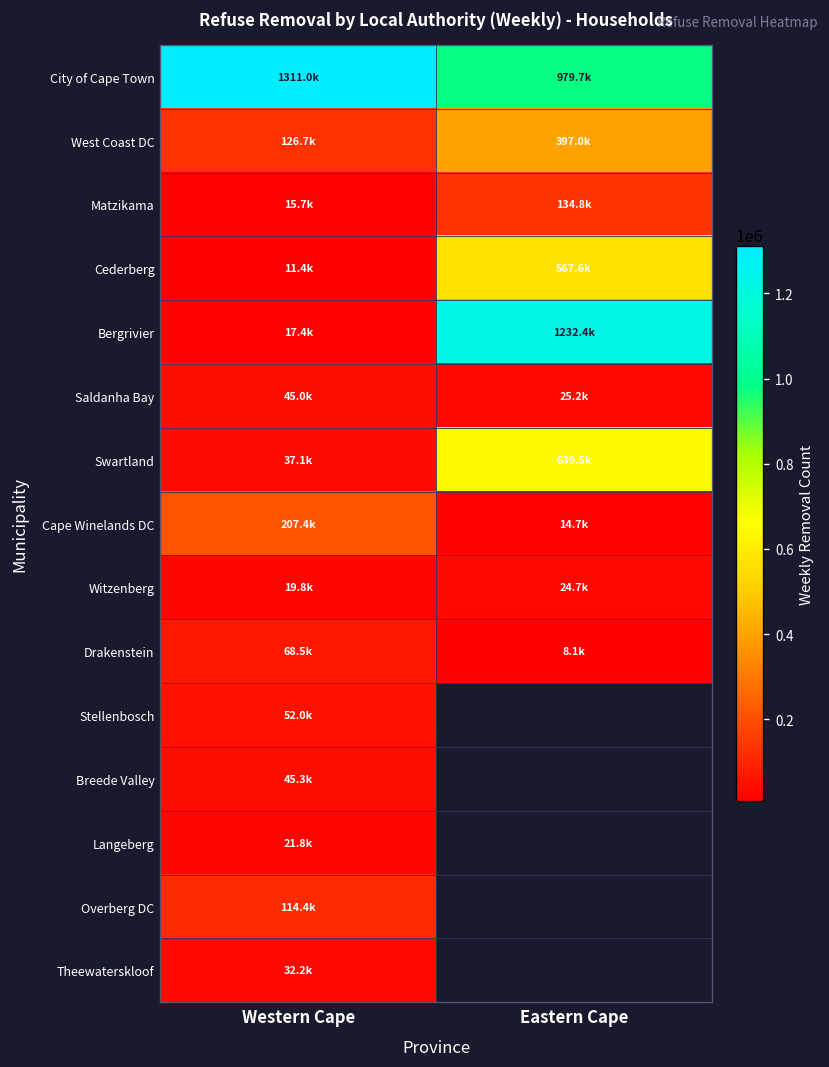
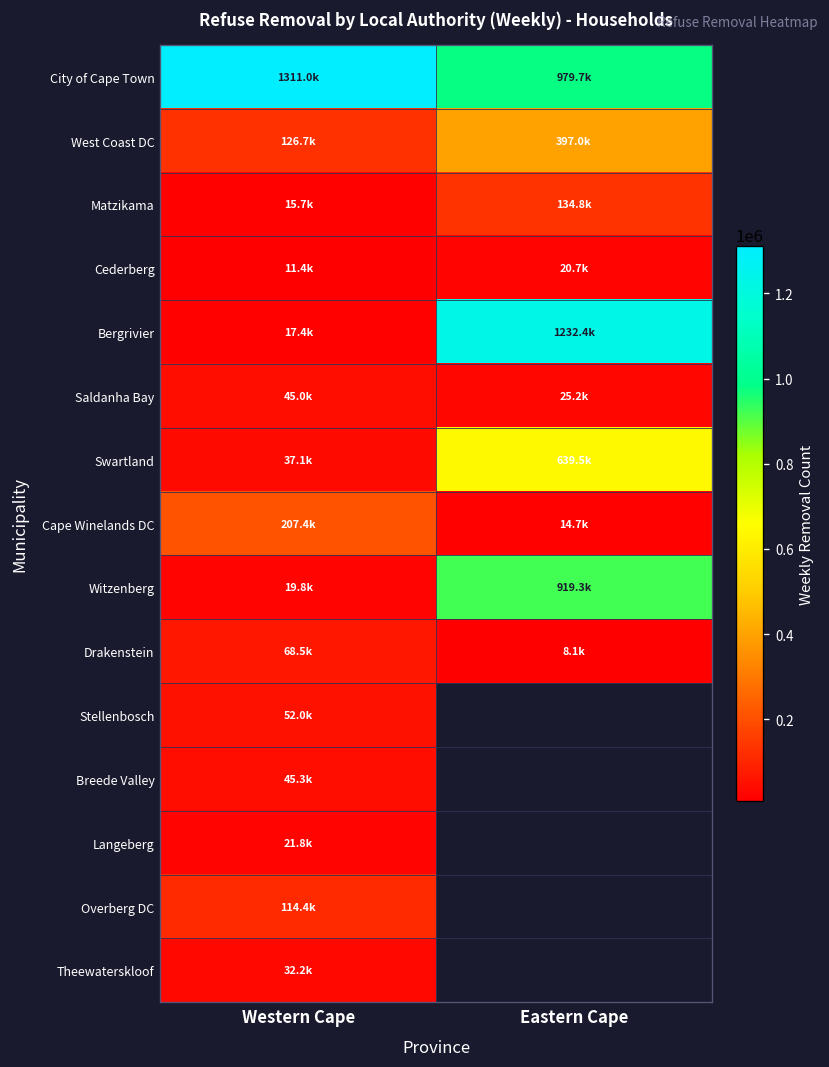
Cederberg, Eastern Cape: 567.6k -> 20.7k
Witzenberg, Eastern Cape: 24.7k -> 919.3k
